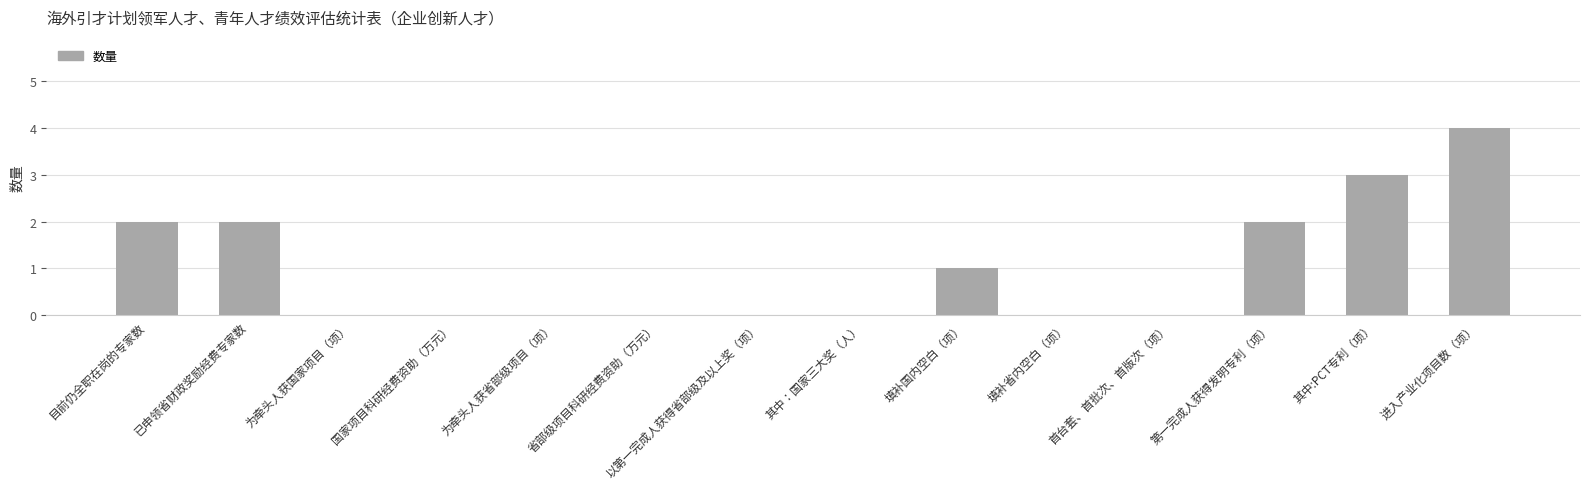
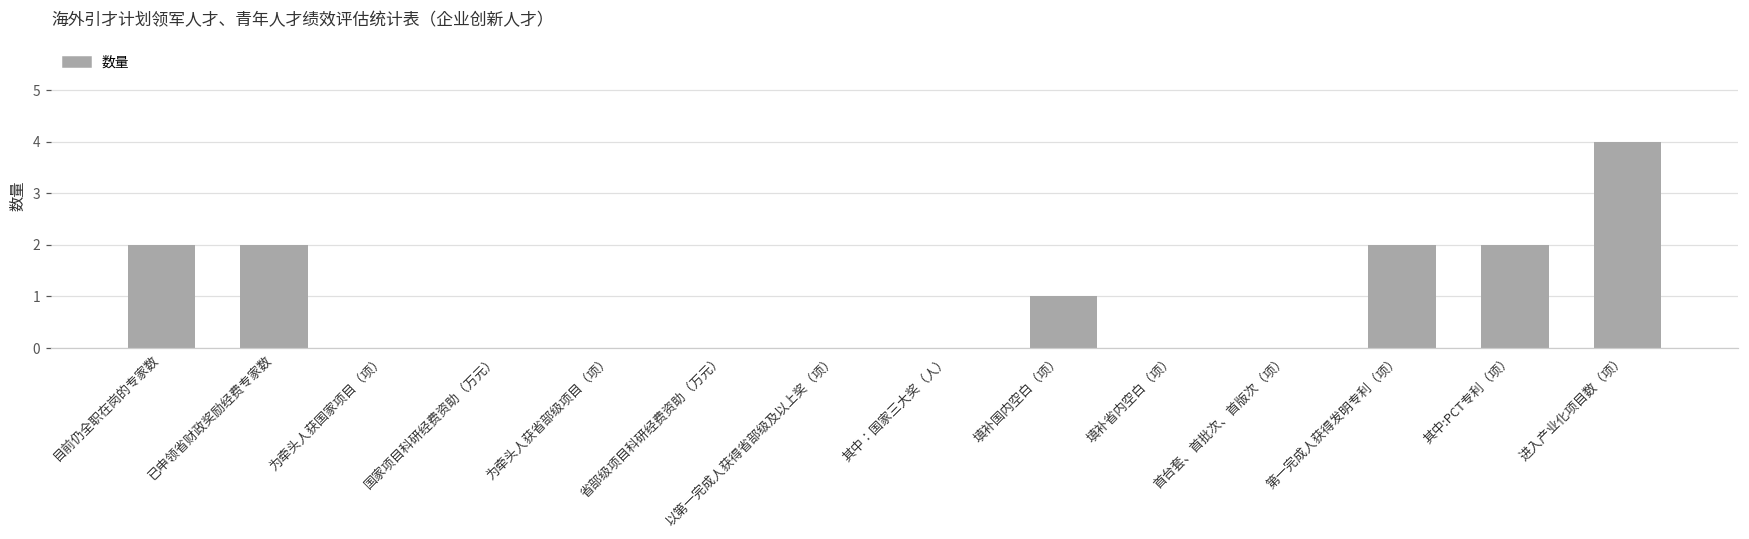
其中:PCT专利（项）: 3 -> 2
